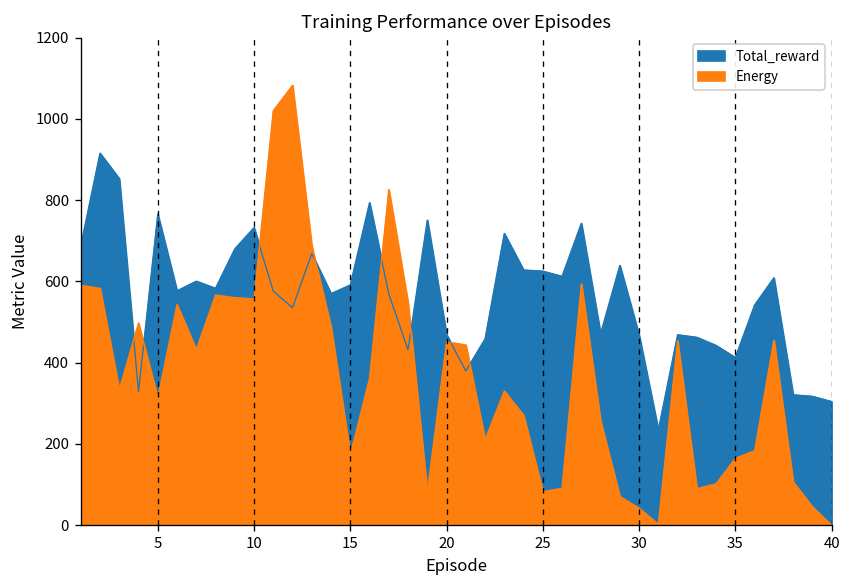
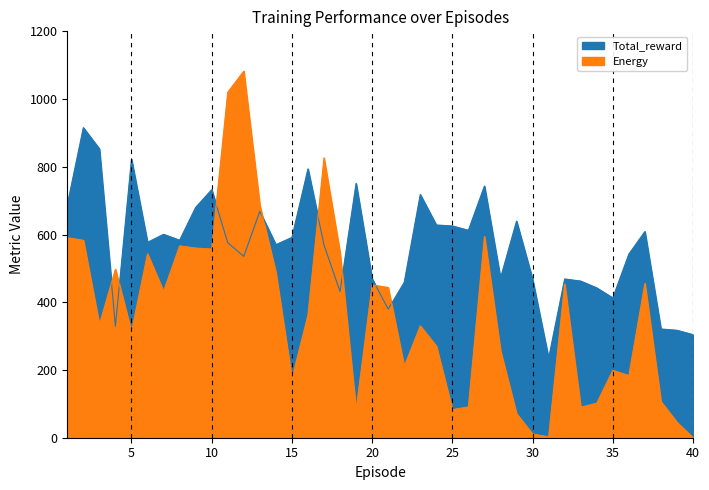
Total_reward, 5: 770 -> 820
Energy, 30: 40 -> 10
Energy, 35: 160 -> 200
